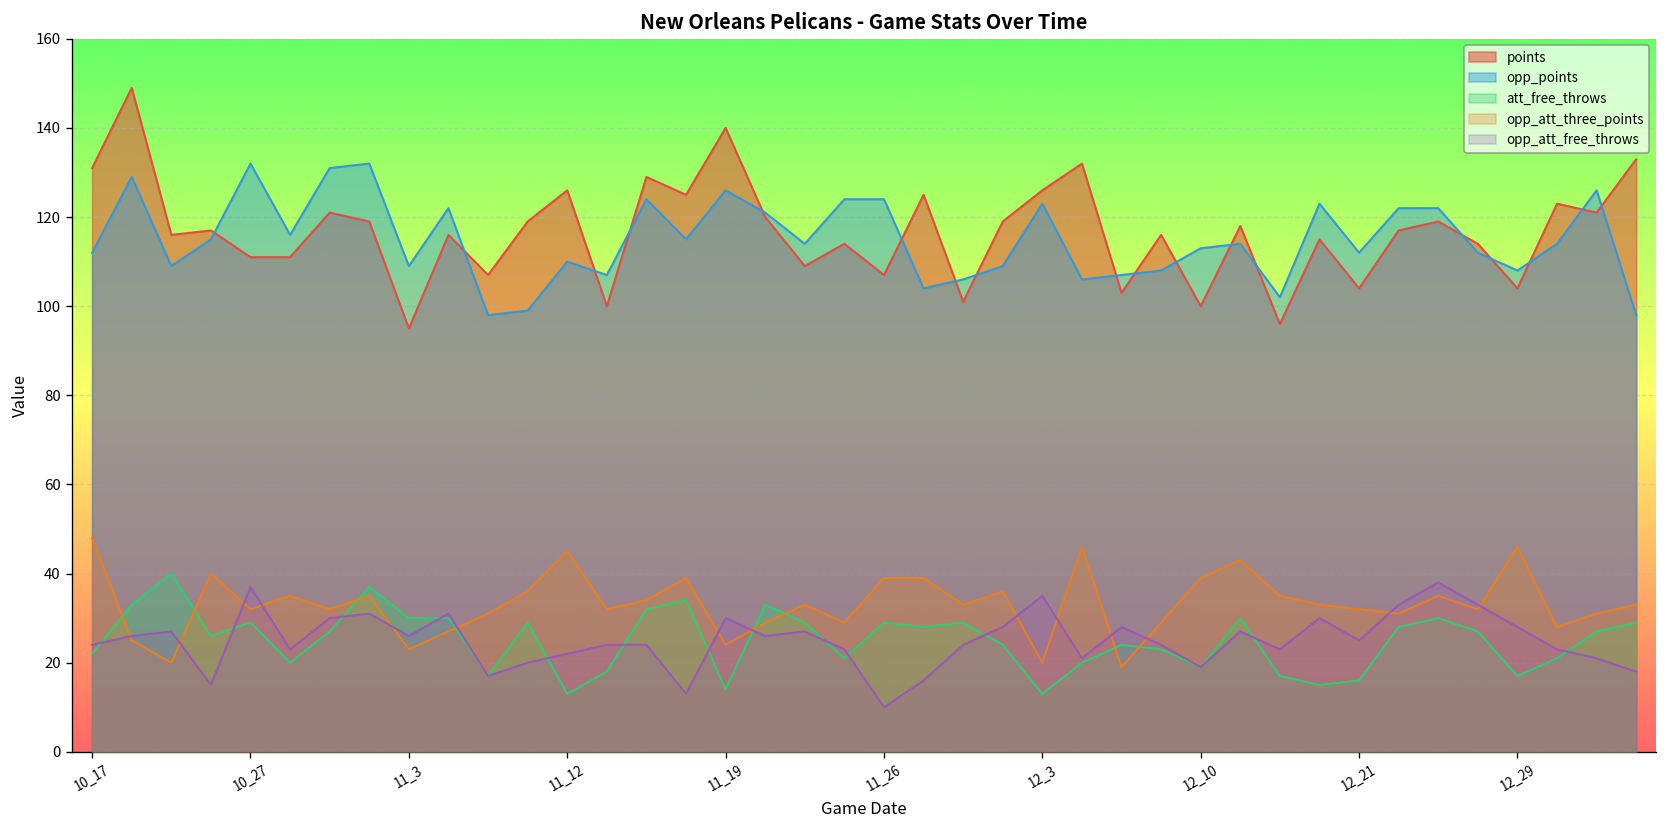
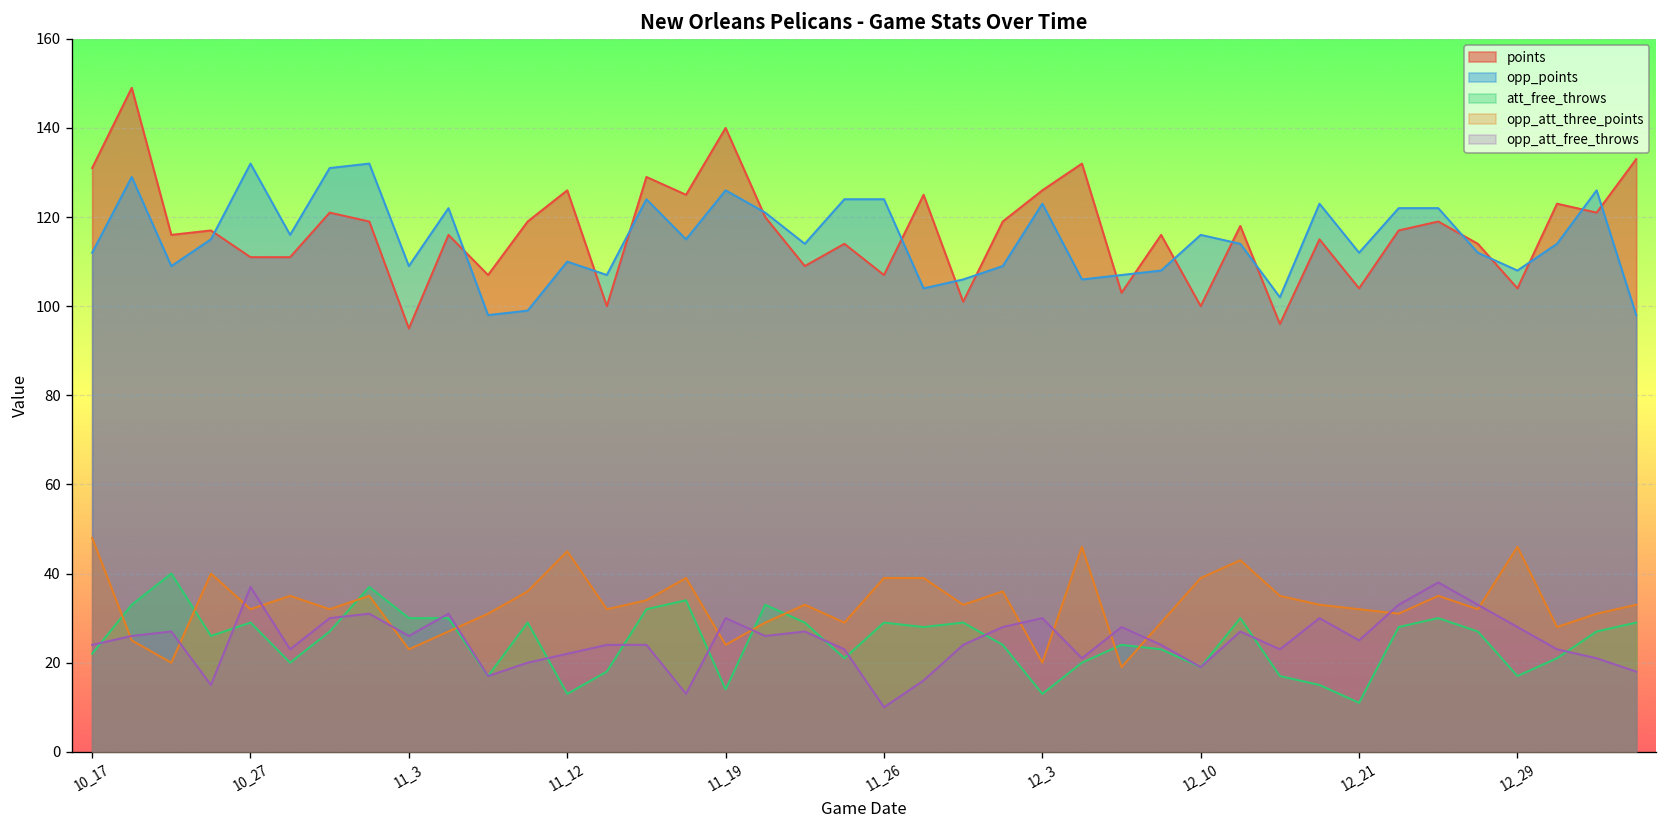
opp_att_free_throws, 12_3: 35 -> 30
opp_points, 12_10: 113 -> 116
att_free_throws, 12_21: 16 -> 11
